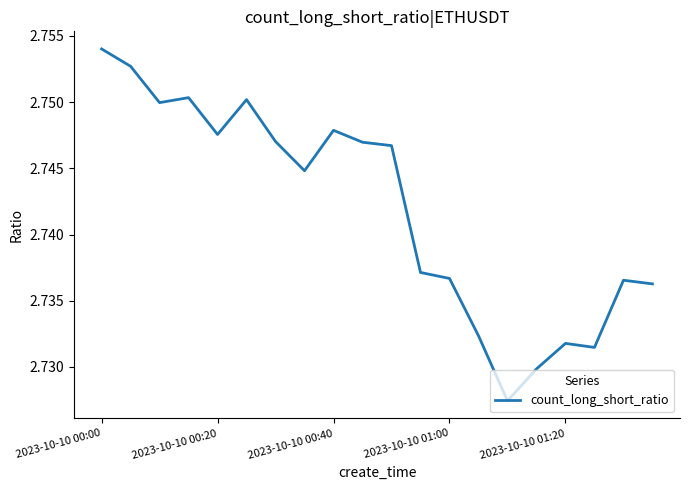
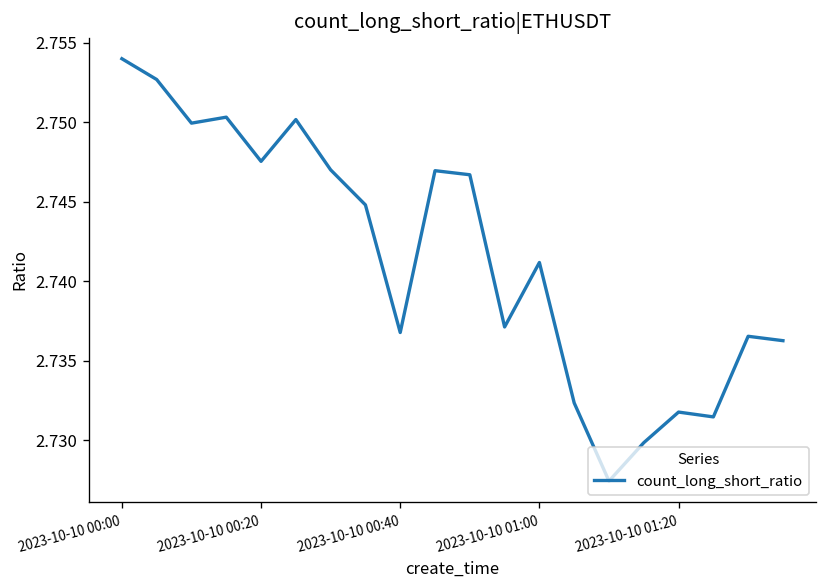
2023-10-10 00:40: 2.7479 -> 2.7368
2023-10-10 01:00: 2.7367 -> 2.7412
